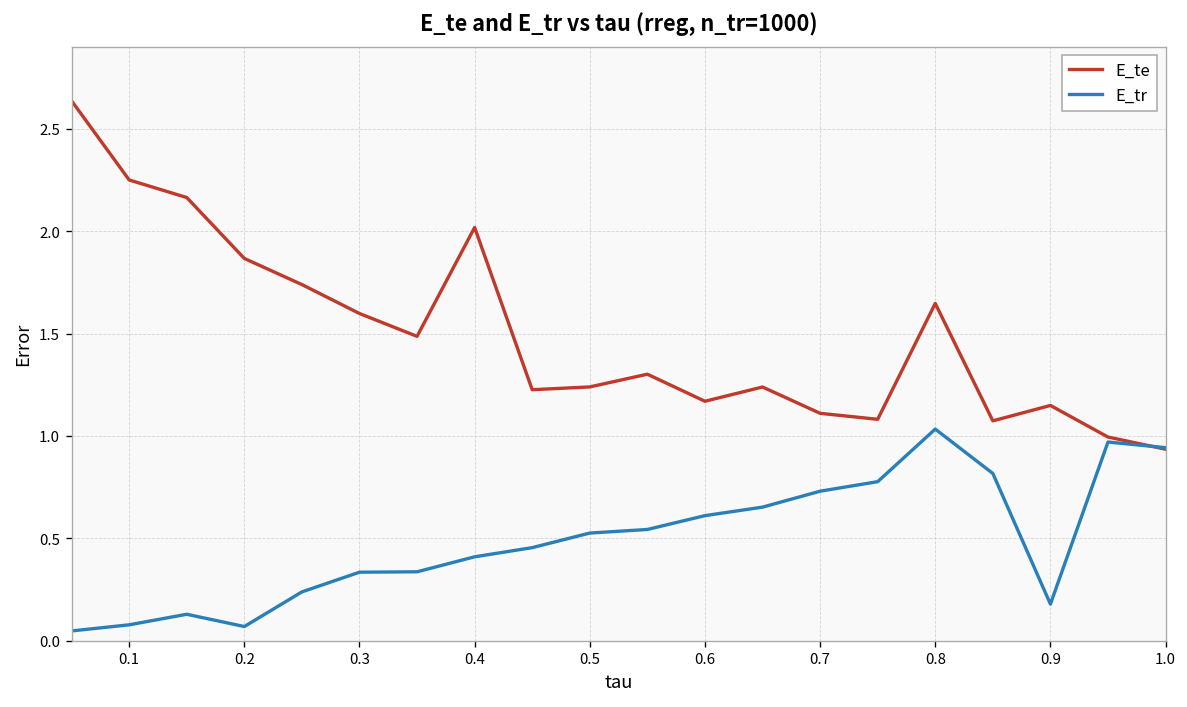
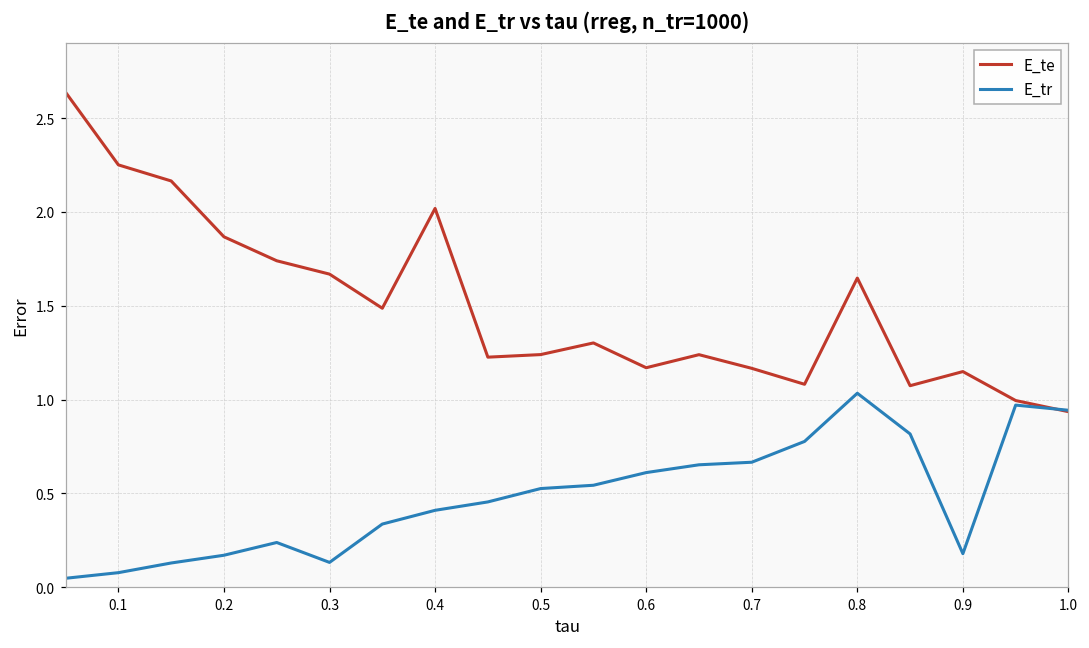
E_tr, 0.2: 0.07 -> 0.17
E_te, 0.3: 1.60 -> 1.67
E_tr, 0.3: 0.33 -> 0.13
E_te, 0.7: 1.11 -> 1.17
E_tr, 0.7: 0.73 -> 0.67
